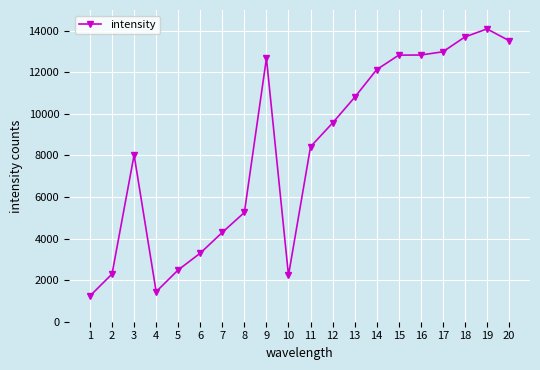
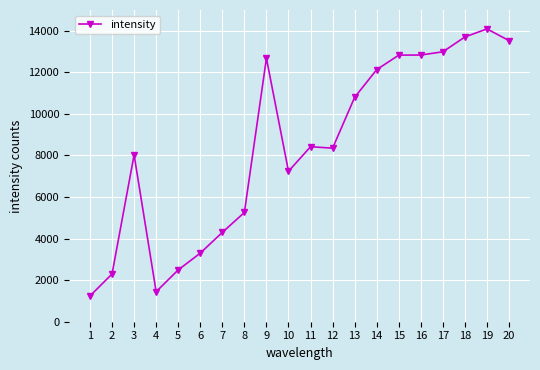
10: 2200 -> 7200
12: 9600 -> 8400
